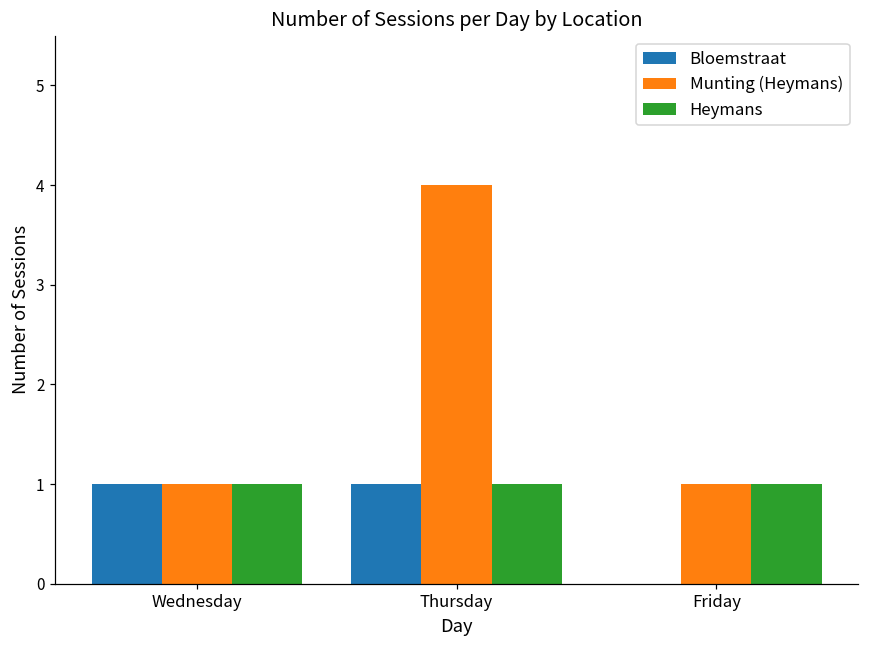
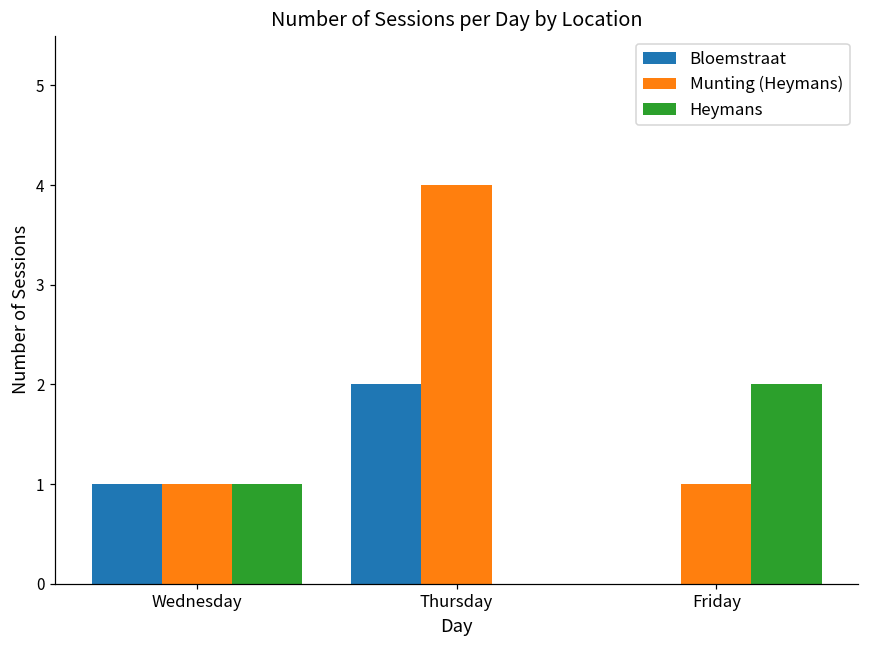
Bloemstraat, Thursday: 1 -> 2
Heymans, Thursday: 1 -> 0
Heymans, Friday: 1 -> 2
